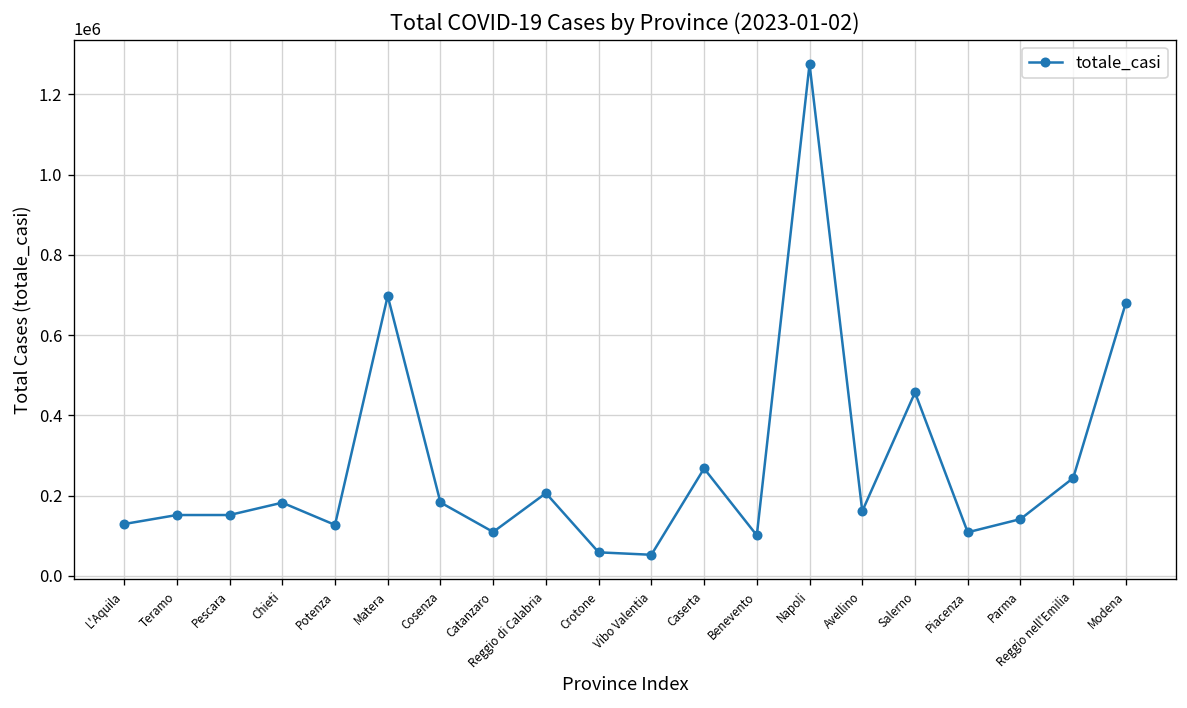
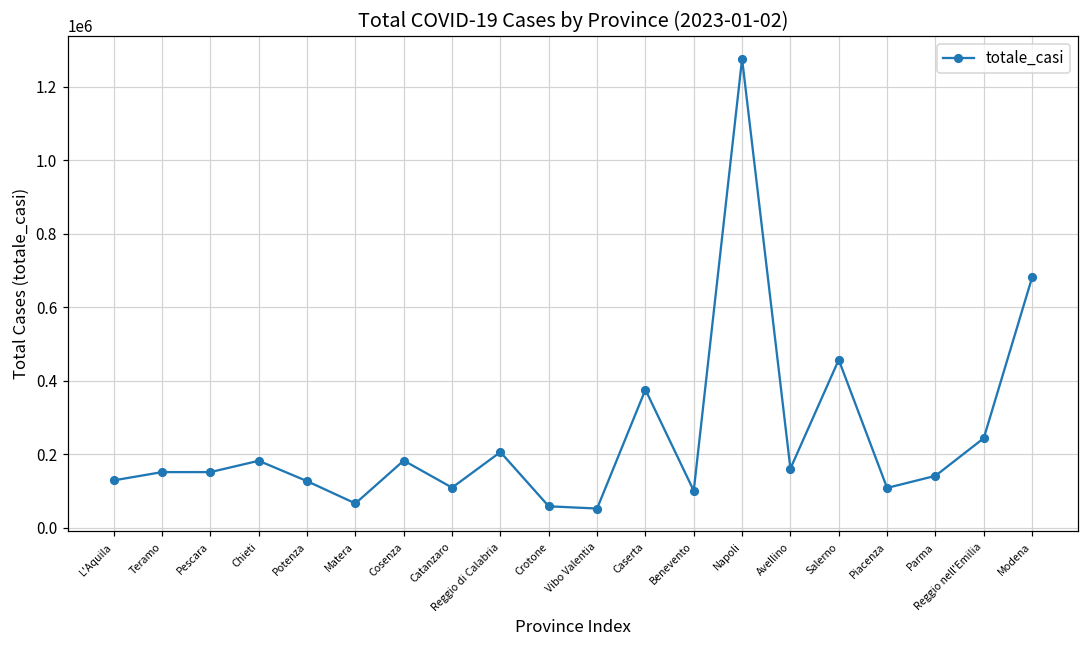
Matera: 700000 -> 70000
Caserta: 270000 -> 380000
